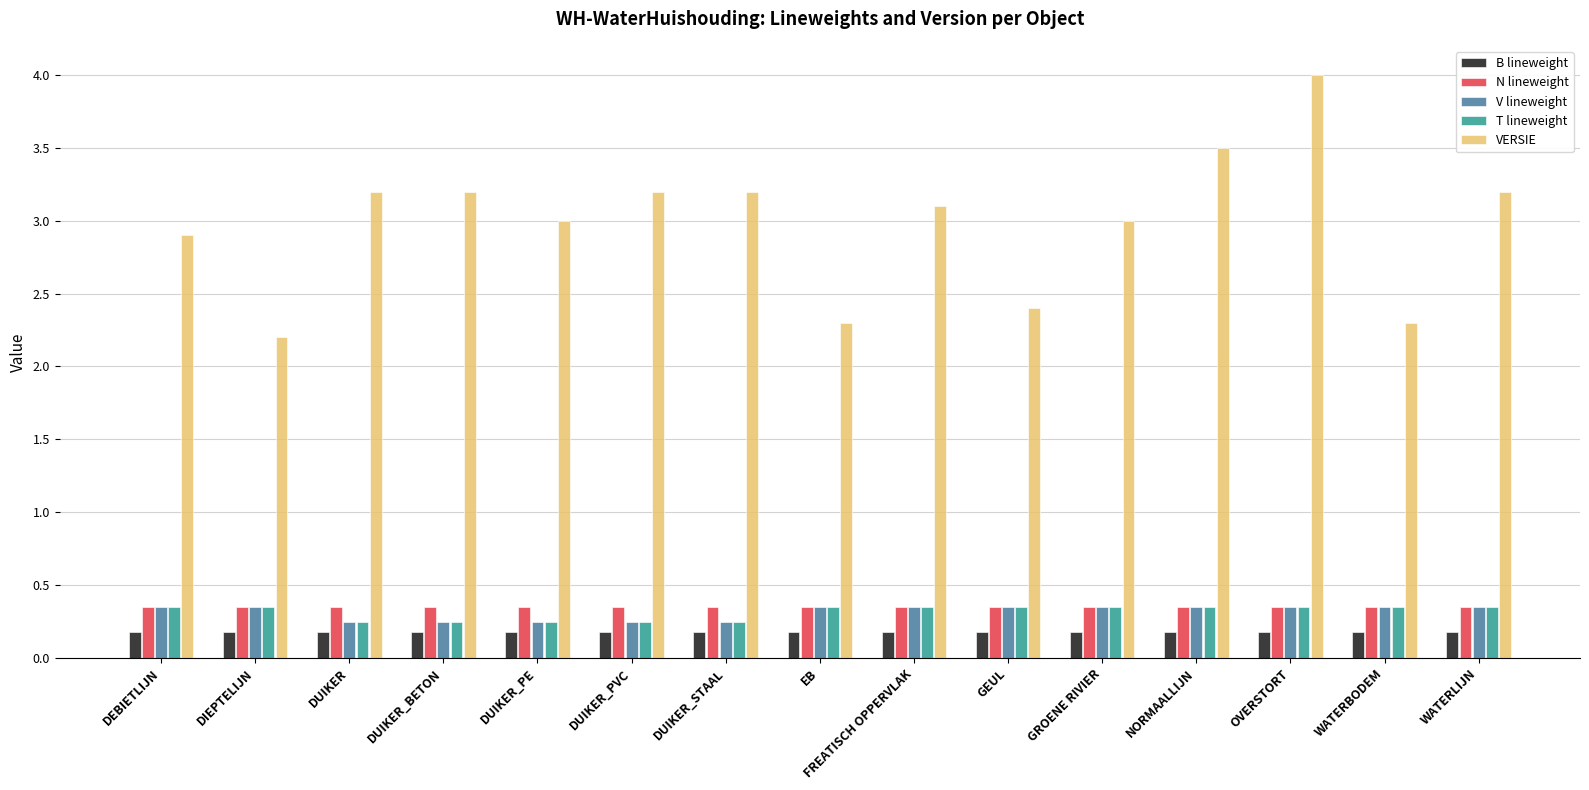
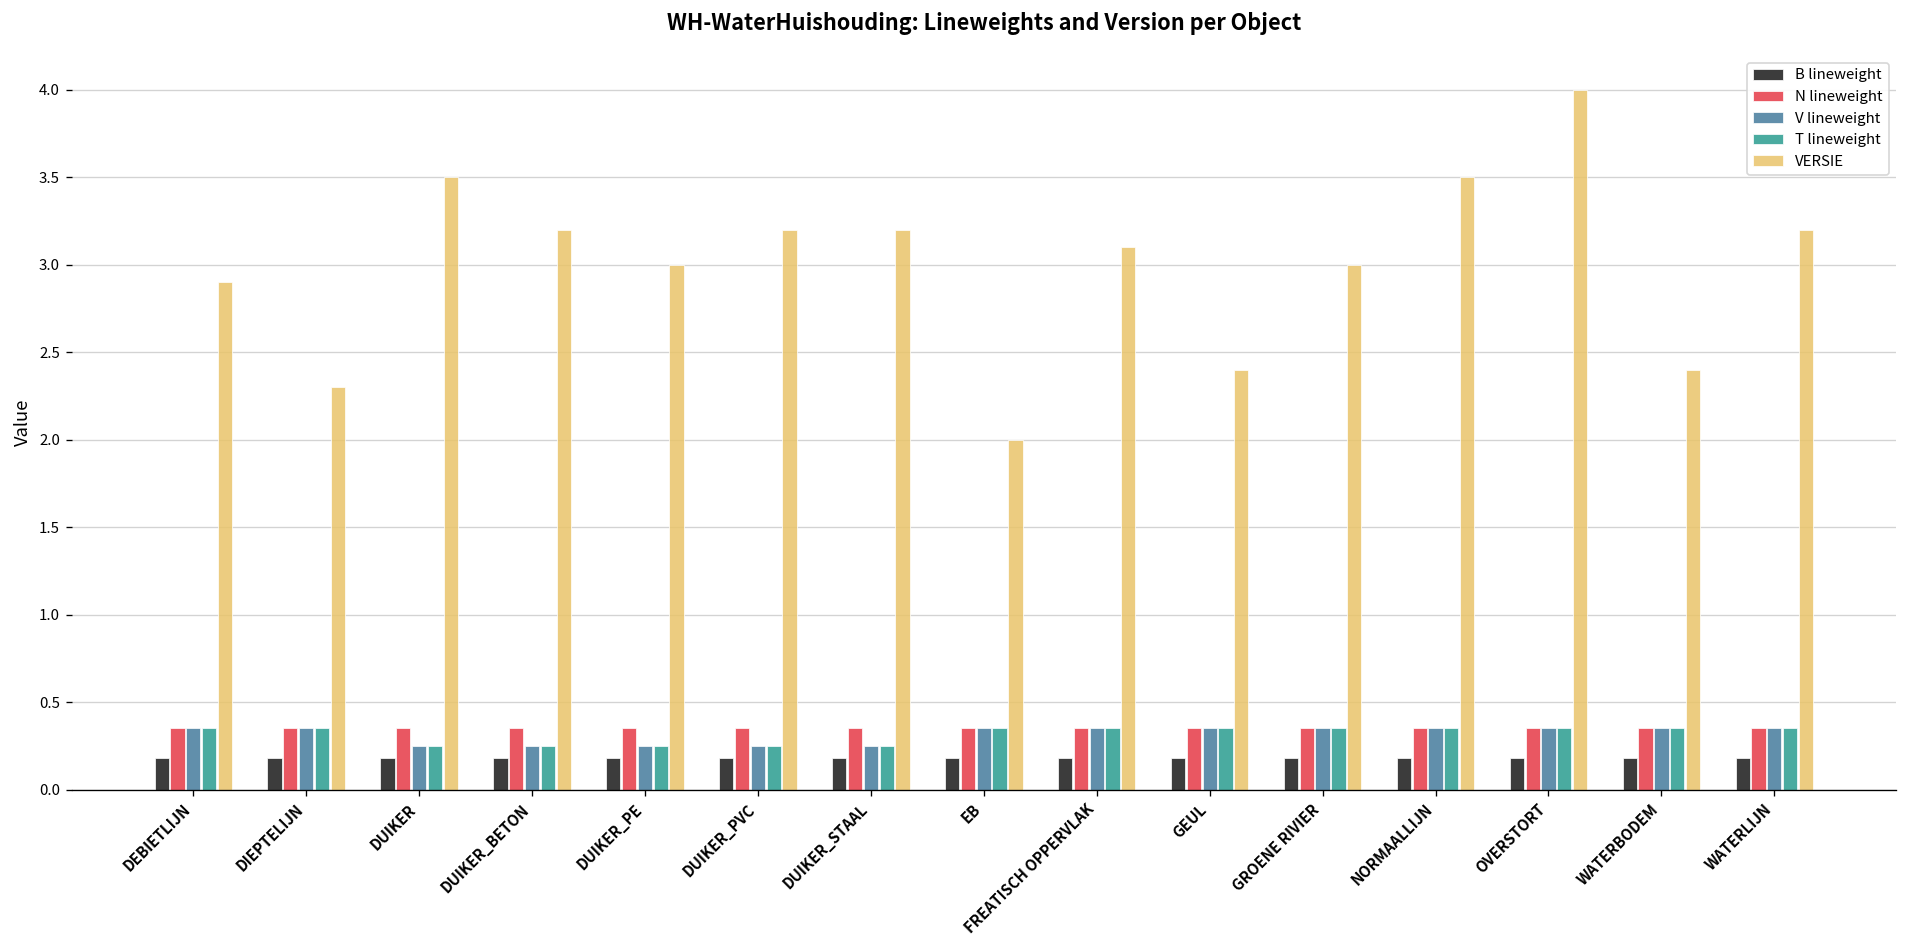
VERSIE, DIEPTELIJN: 2.2 -> 2.3
VERSIE, DUIKER: 3.2 -> 3.5
VERSIE, EB: 2.3 -> 2.0
VERSIE, WATERBODEM: 2.3 -> 2.4
